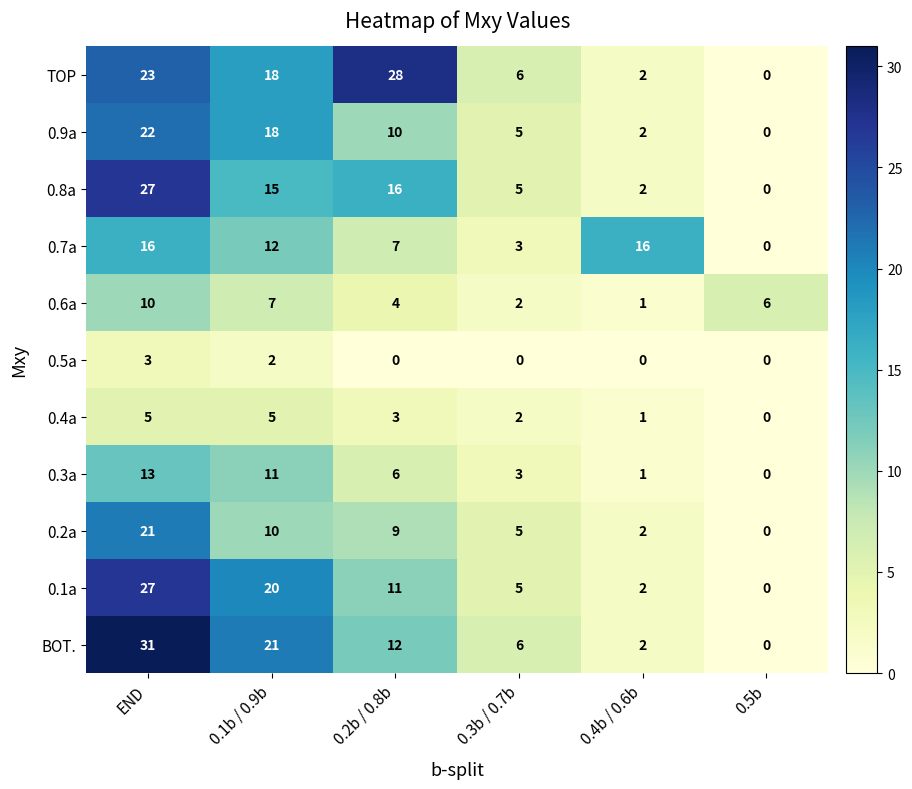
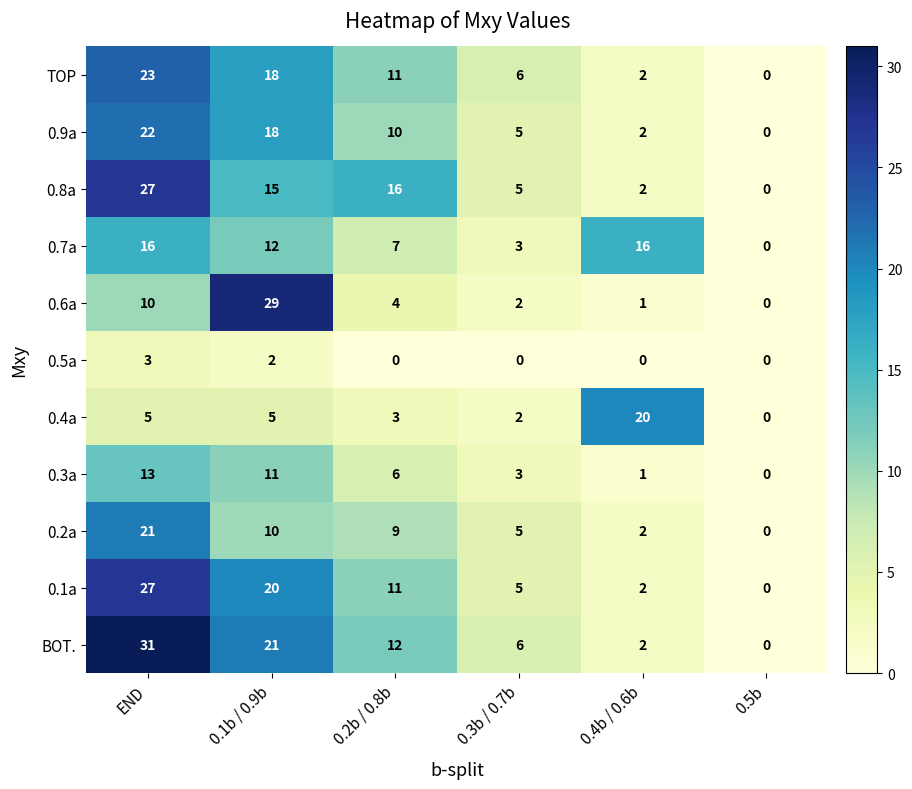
TOP, 0.2b / 0.8b: 28 -> 11
0.6a, 0.1b / 0.9b: 7 -> 29
0.6a, 0.5b: 6 -> 0
0.4a, 0.4b / 0.6b: 1 -> 20
